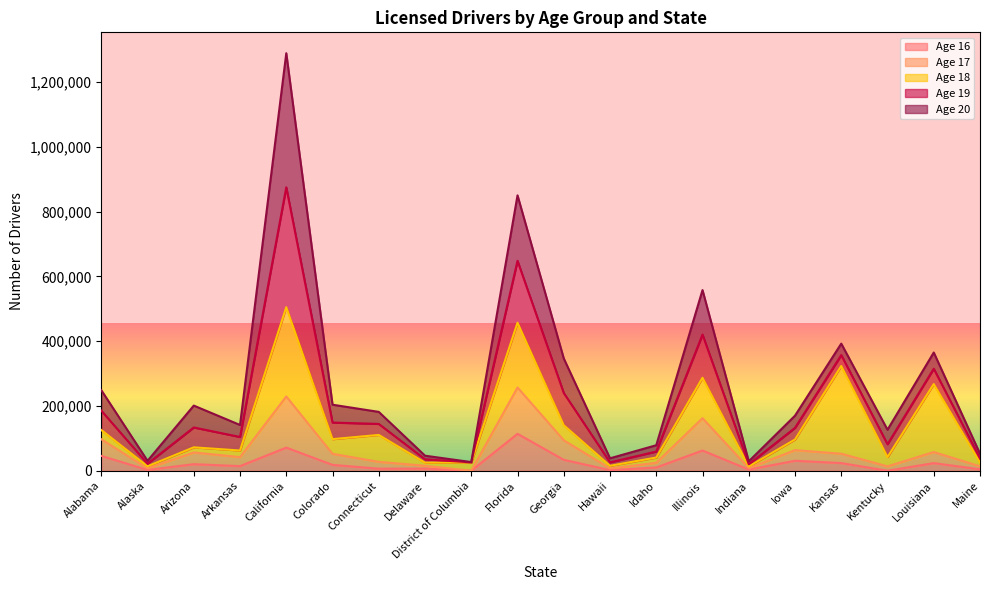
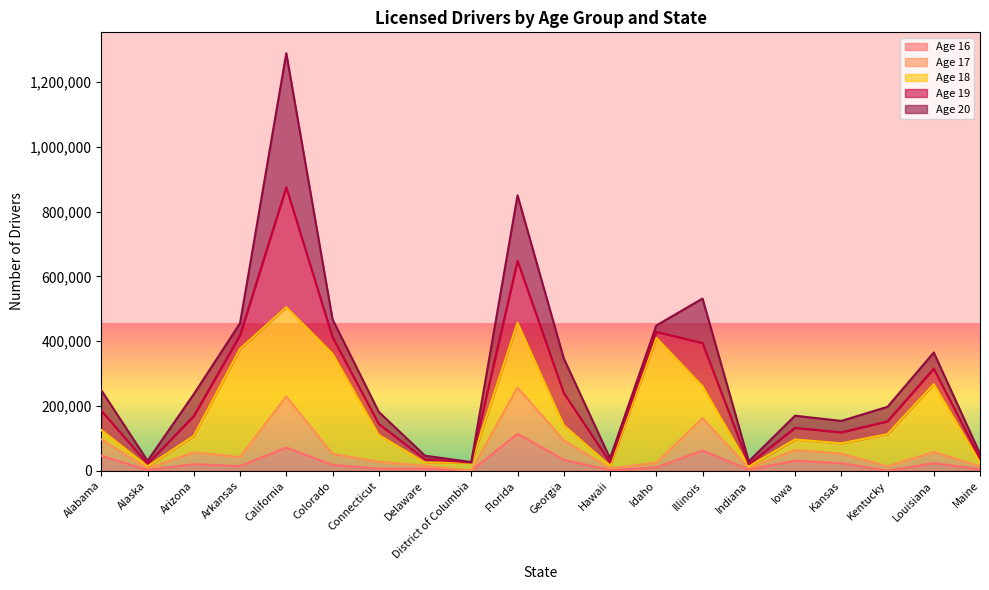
Age 18, Arizona: 20,000 -> 50,000
Age 18, Arkansas: 20,000 -> 330,000
Age 18, Colorado: 50,000 -> 310,000
Age 18, Idaho: 20,000 -> 390,000
Age 18, Illinois: 120,000 -> 100,000
Age 18, Kansas: 270,000 -> 30,000
Age 18, Kentucky: 30,000 -> 100,000
